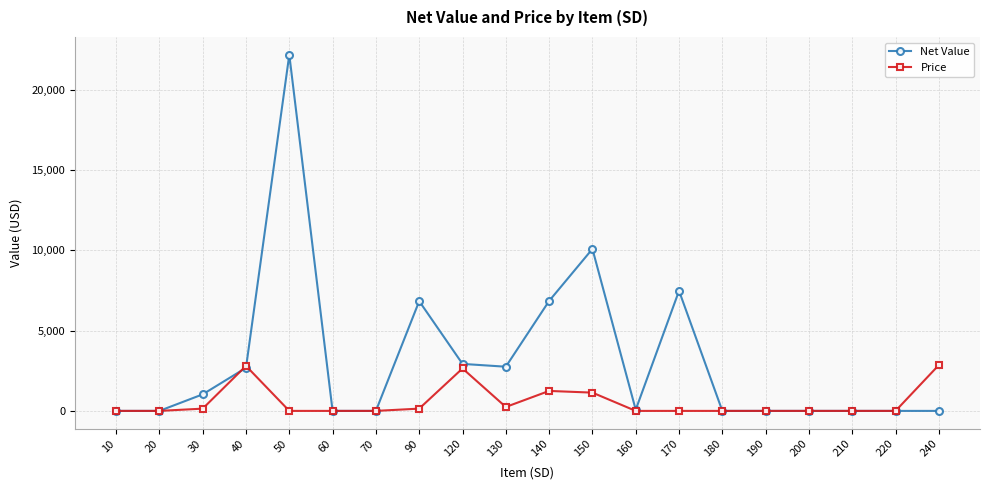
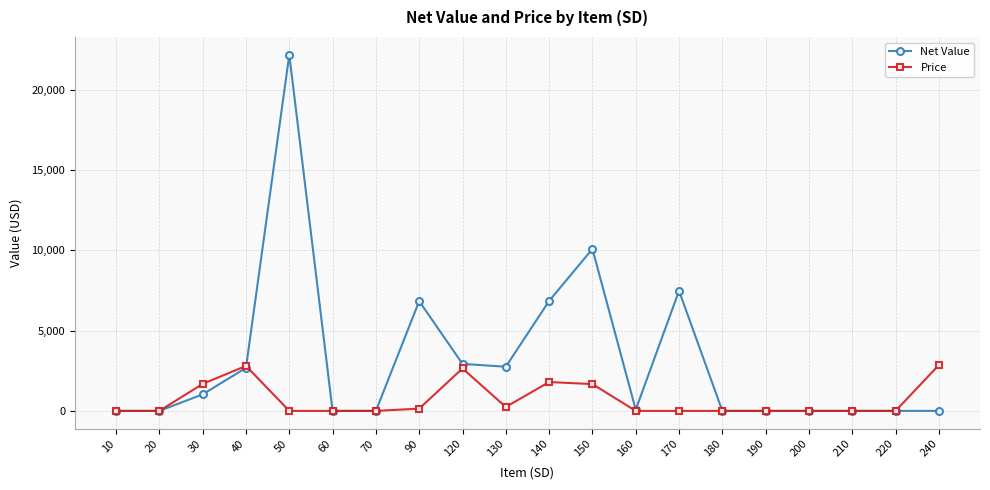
Price, 30: 100 -> 1,700
Price, 140: 1,200 -> 1,800
Price, 150: 1,100 -> 1,700
